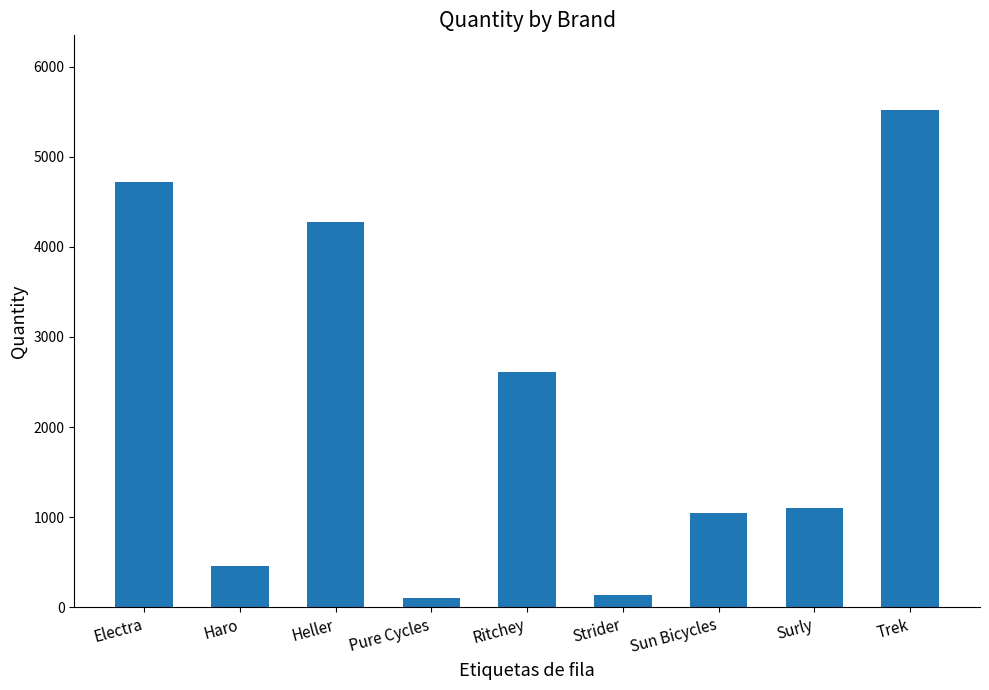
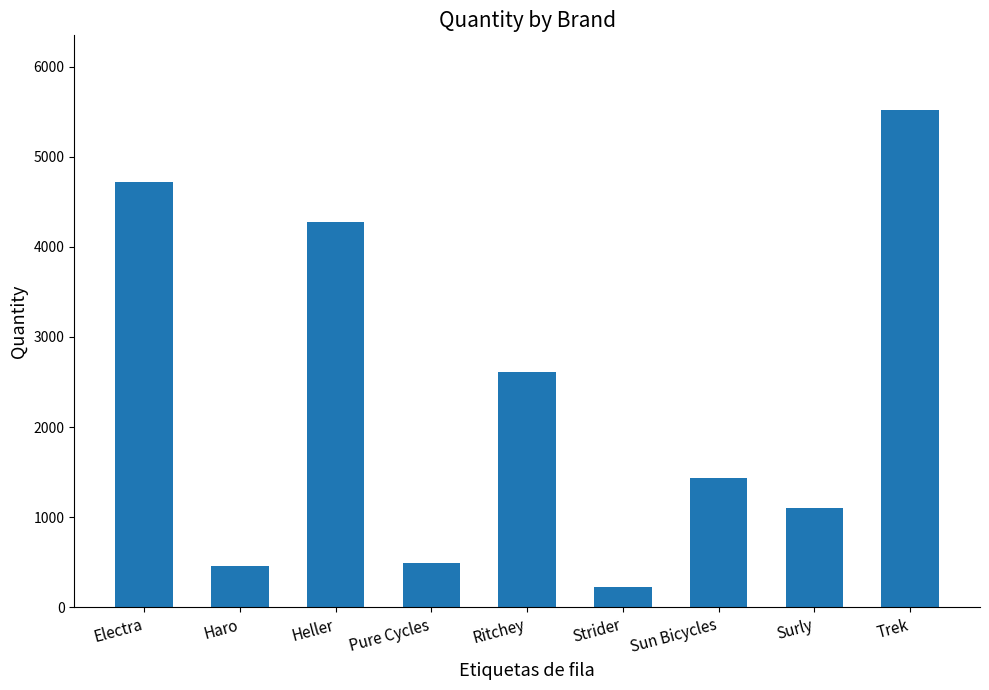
Pure Cycles: 100 -> 500
Strider: 100 -> 200
Sun Bicycles: 1000 -> 1400
